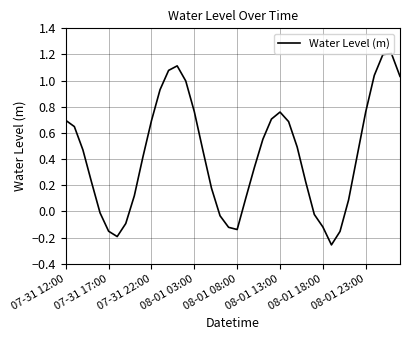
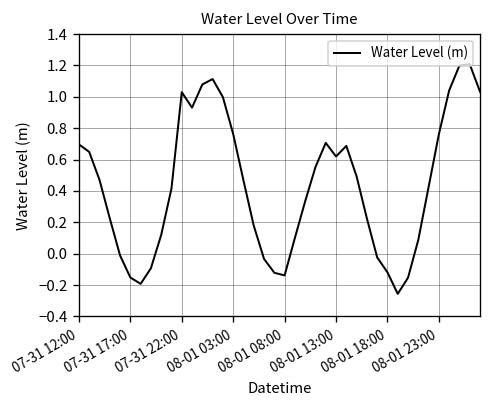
07-31 22:00: 0.69 -> 1.03
08-01 13:00: 0.76 -> 0.62
